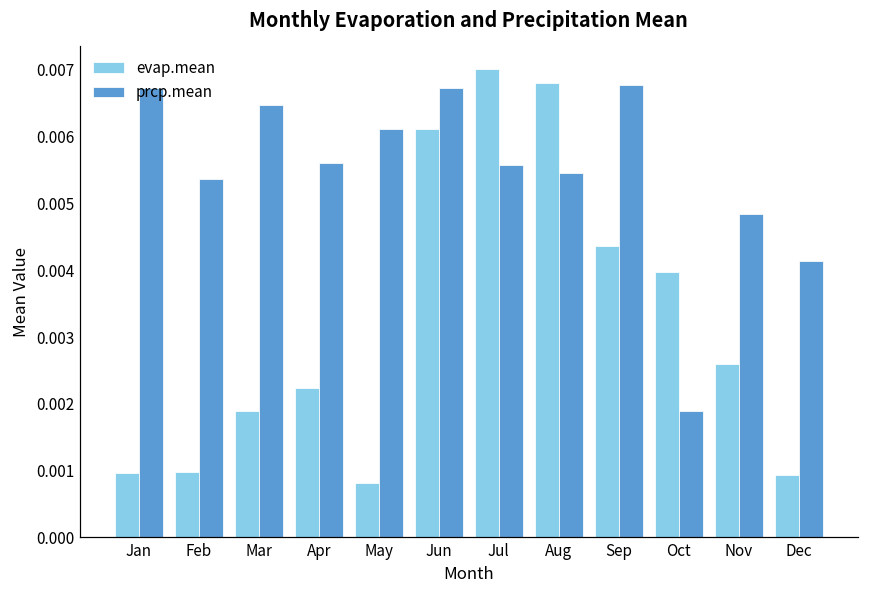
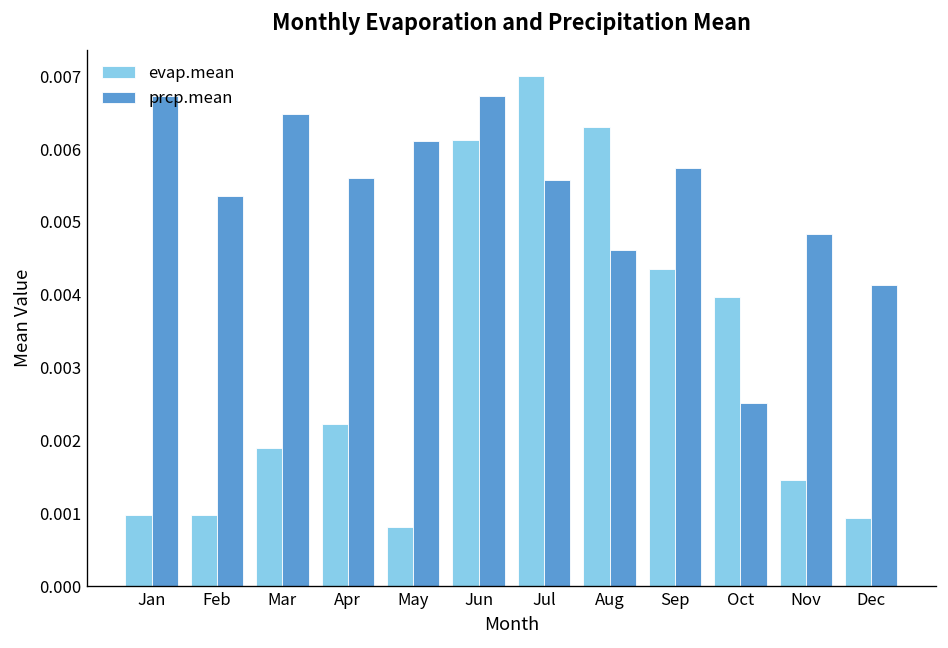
evap.mean, Aug: 0.0068 -> 0.0063
prcp.mean, Aug: 0.0055 -> 0.0046
prcp.mean, Sep: 0.0068 -> 0.0057
prcp.mean, Oct: 0.0019 -> 0.0025
evap.mean, Nov: 0.0026 -> 0.0015
